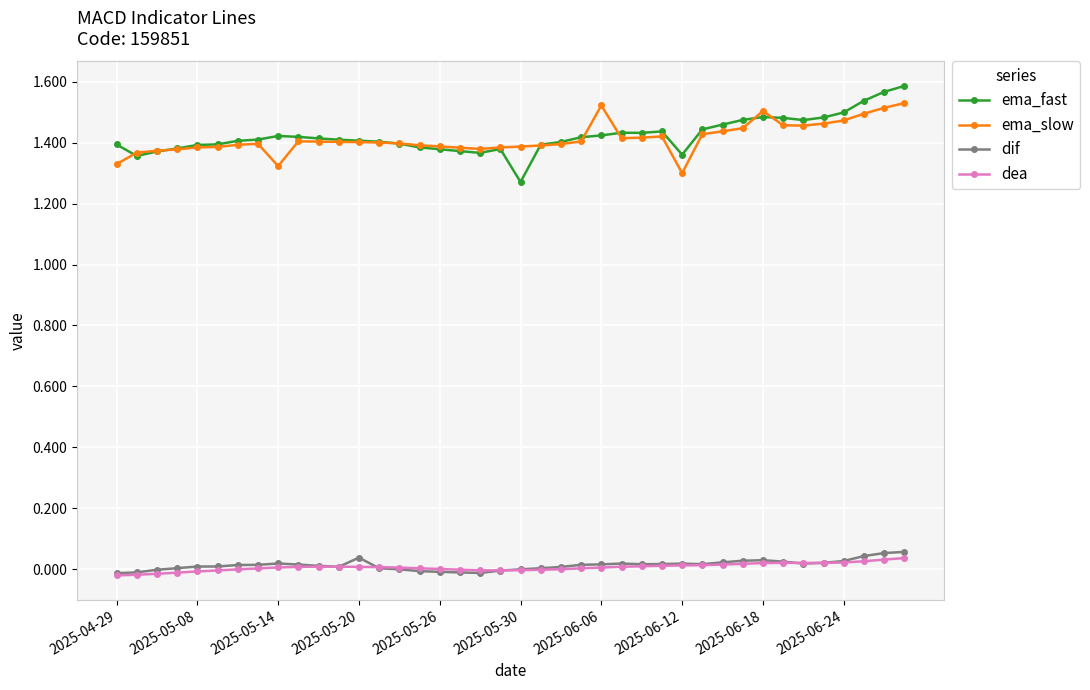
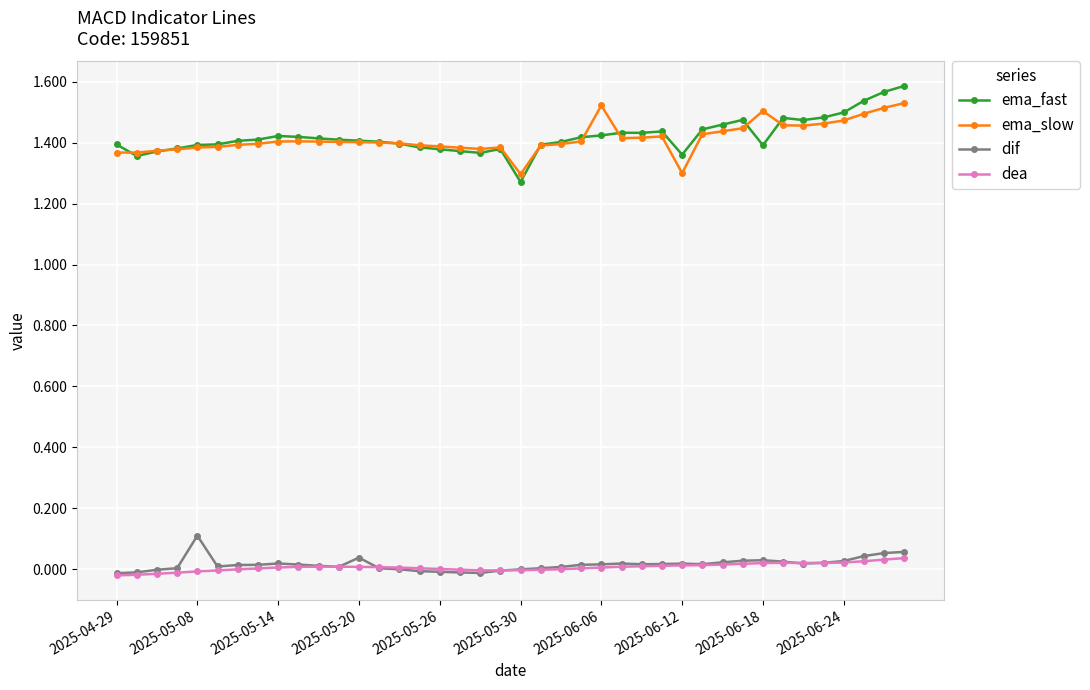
ema_slow, 2025-04-29: 1.33 -> 1.37
dif, 2025-05-08: 0.01 -> 0.11
ema_slow, 2025-05-14: 1.32 -> 1.40
ema_slow, 2025-05-30: 1.39 -> 1.30
ema_fast, 2025-06-18: 1.48 -> 1.39
